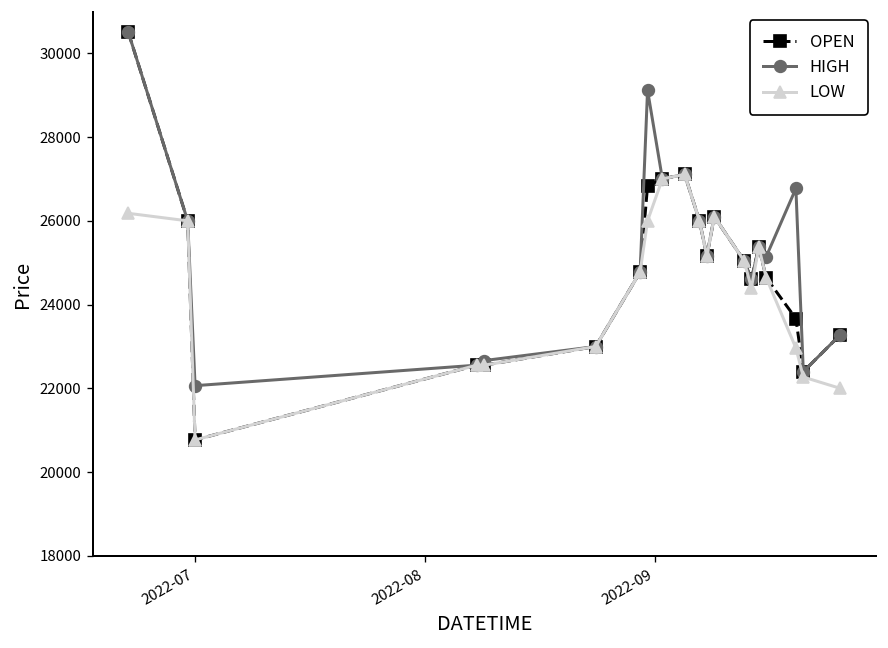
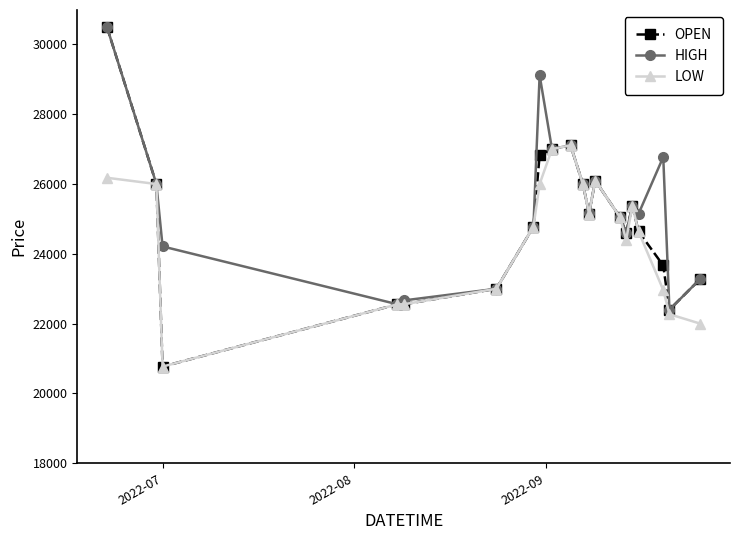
HIGH, 2022-07: 22100 -> 24200
